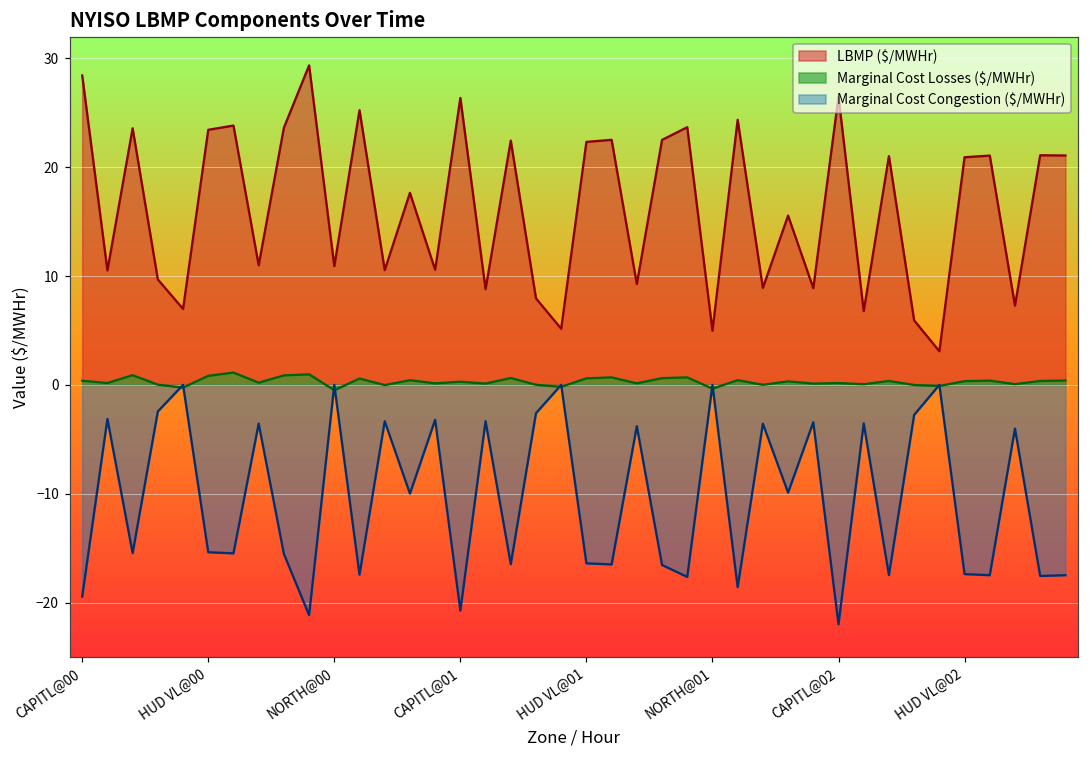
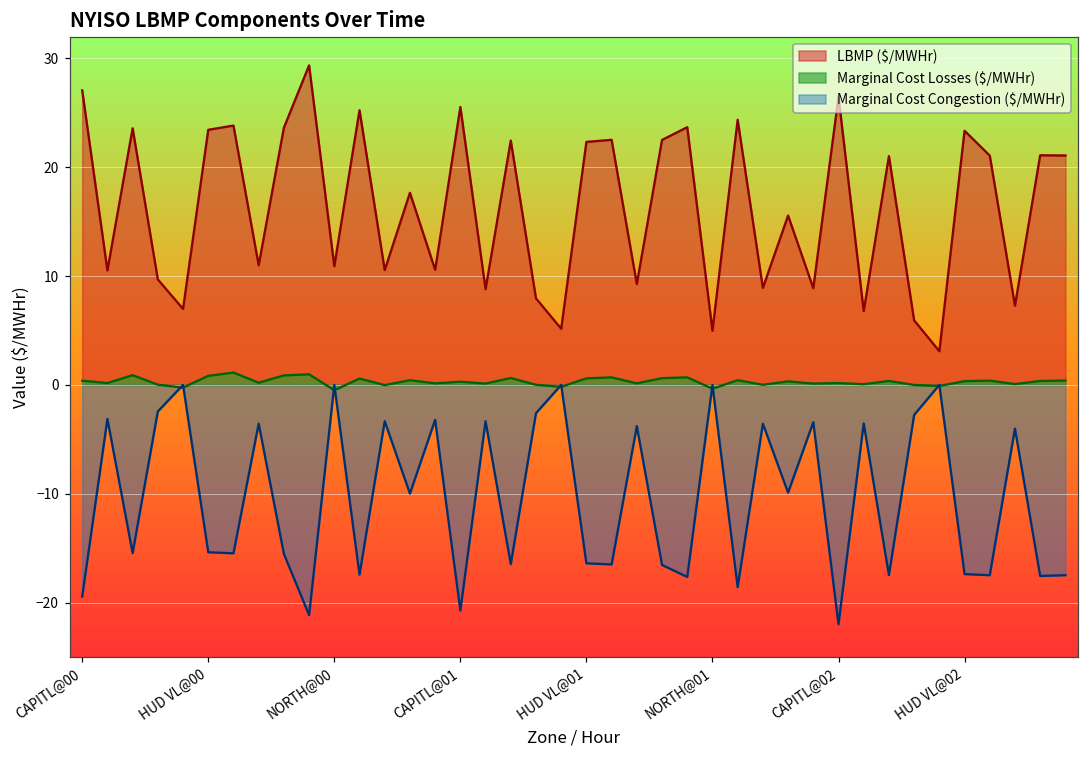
LBMP ($/MWHr), CAPITL@00: 28 -> 27
LBMP ($/MWHr), CAPITL@01: 26.4 -> 25.5
LBMP ($/MWHr), HUD VL@02: 21 -> 23
